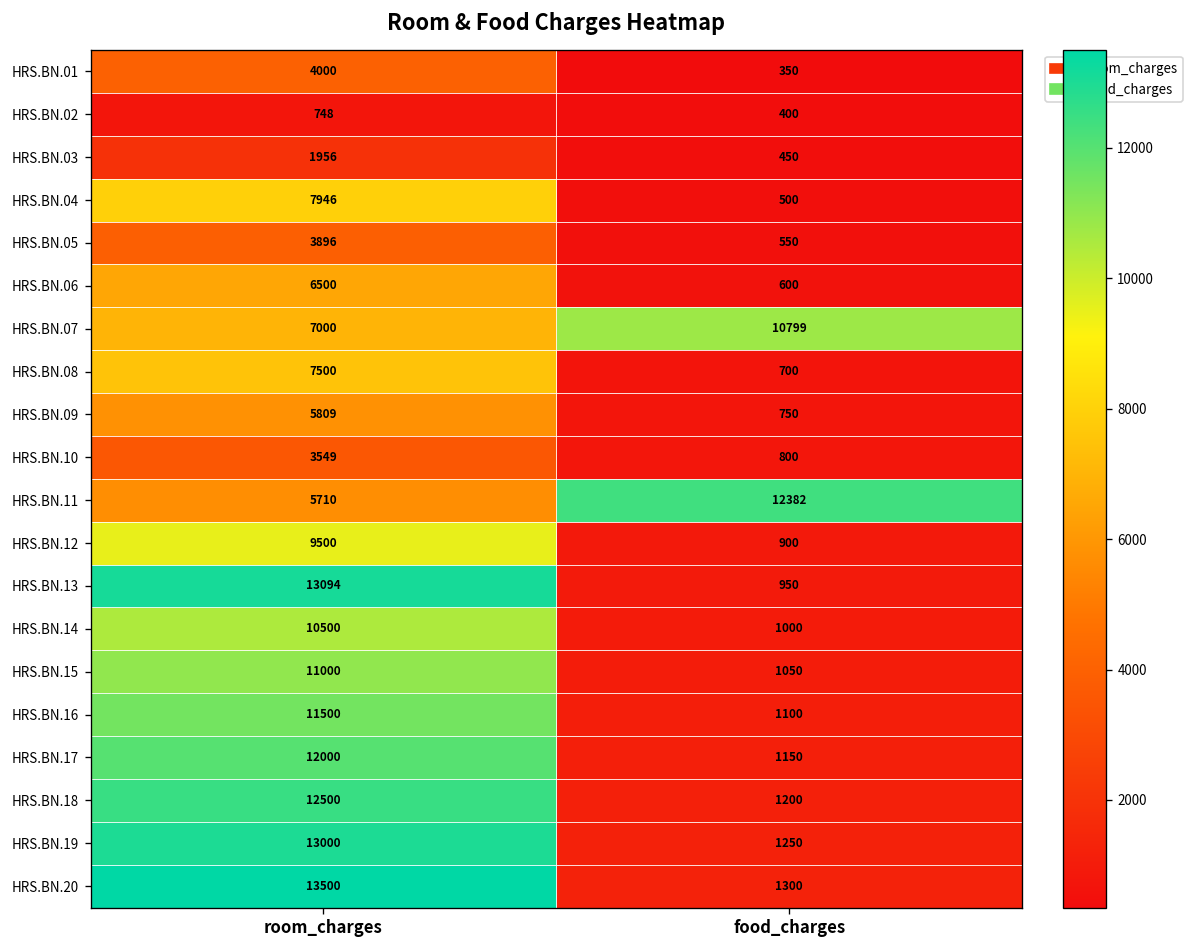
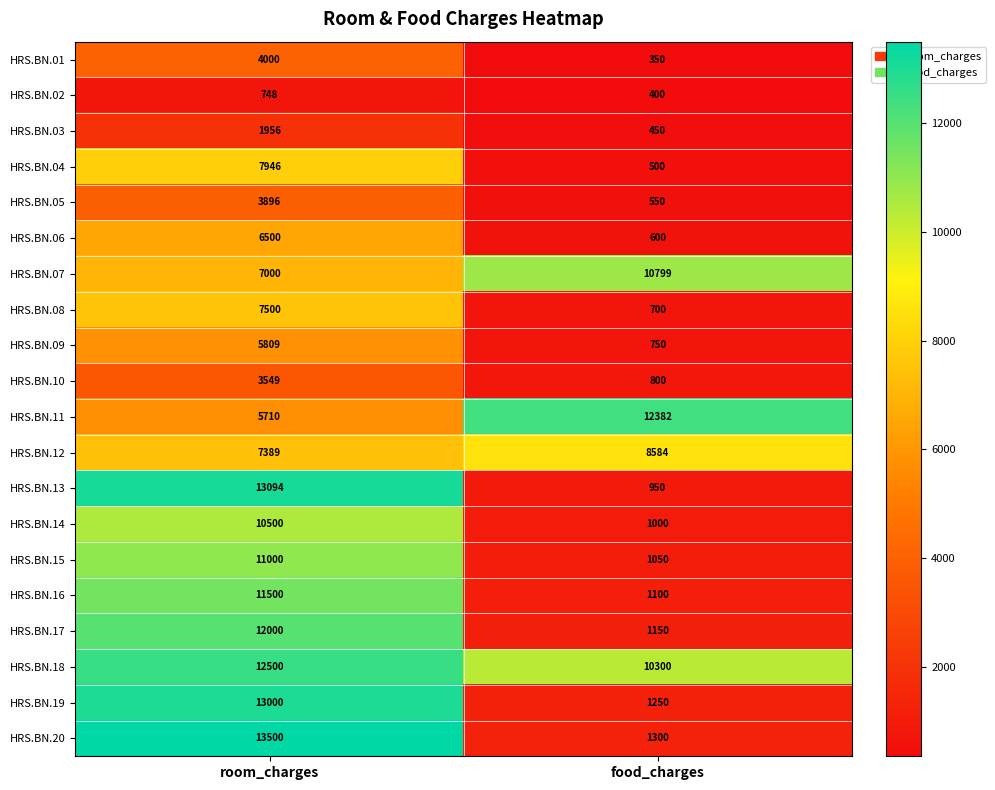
HRS.BN.12, room_charges: 9500 -> 7389
HRS.BN.12, food_charges: 900 -> 8584
HRS.BN.18, food_charges: 1200 -> 10300
